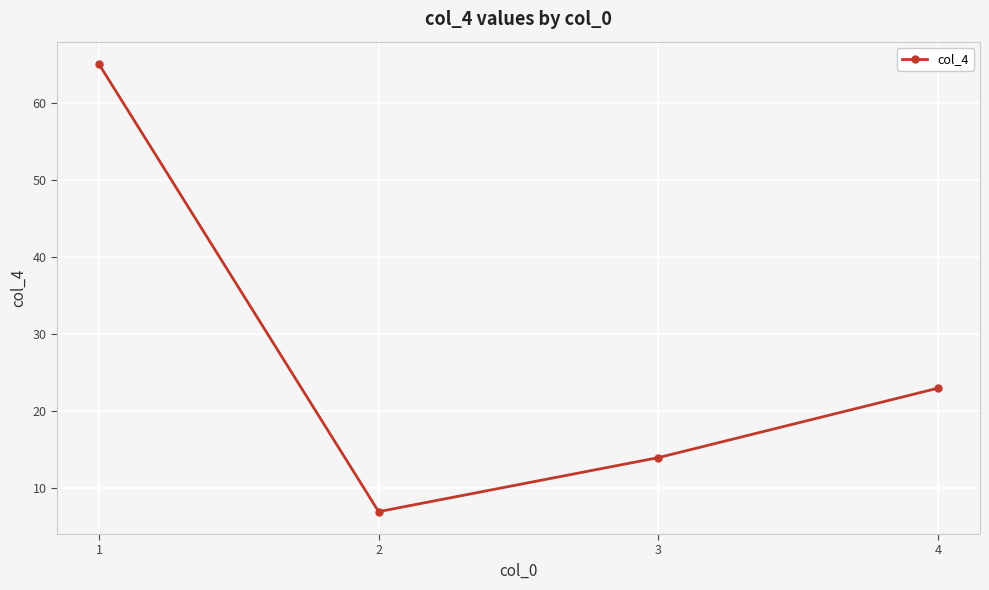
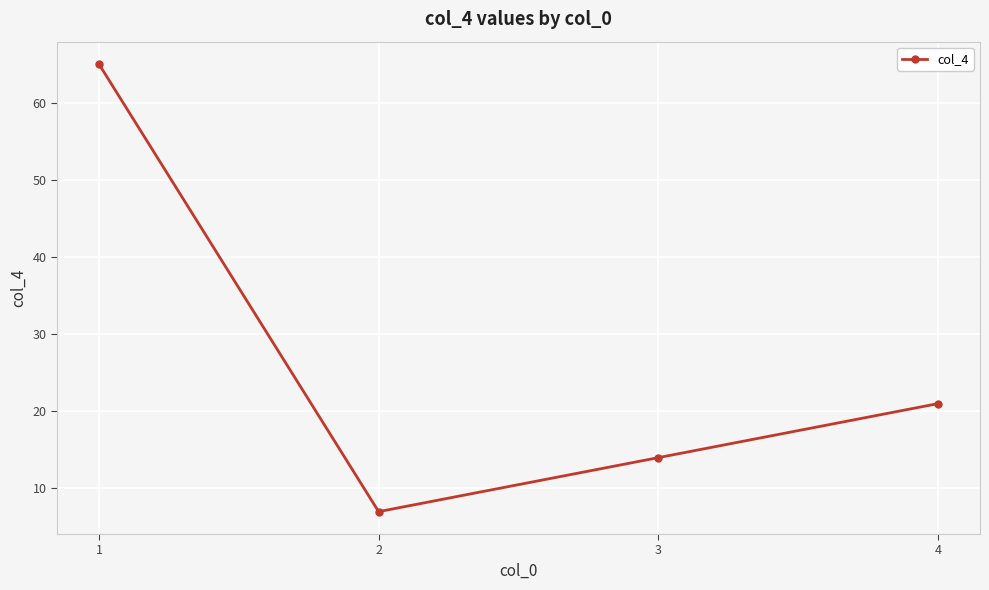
4: 23 -> 21
